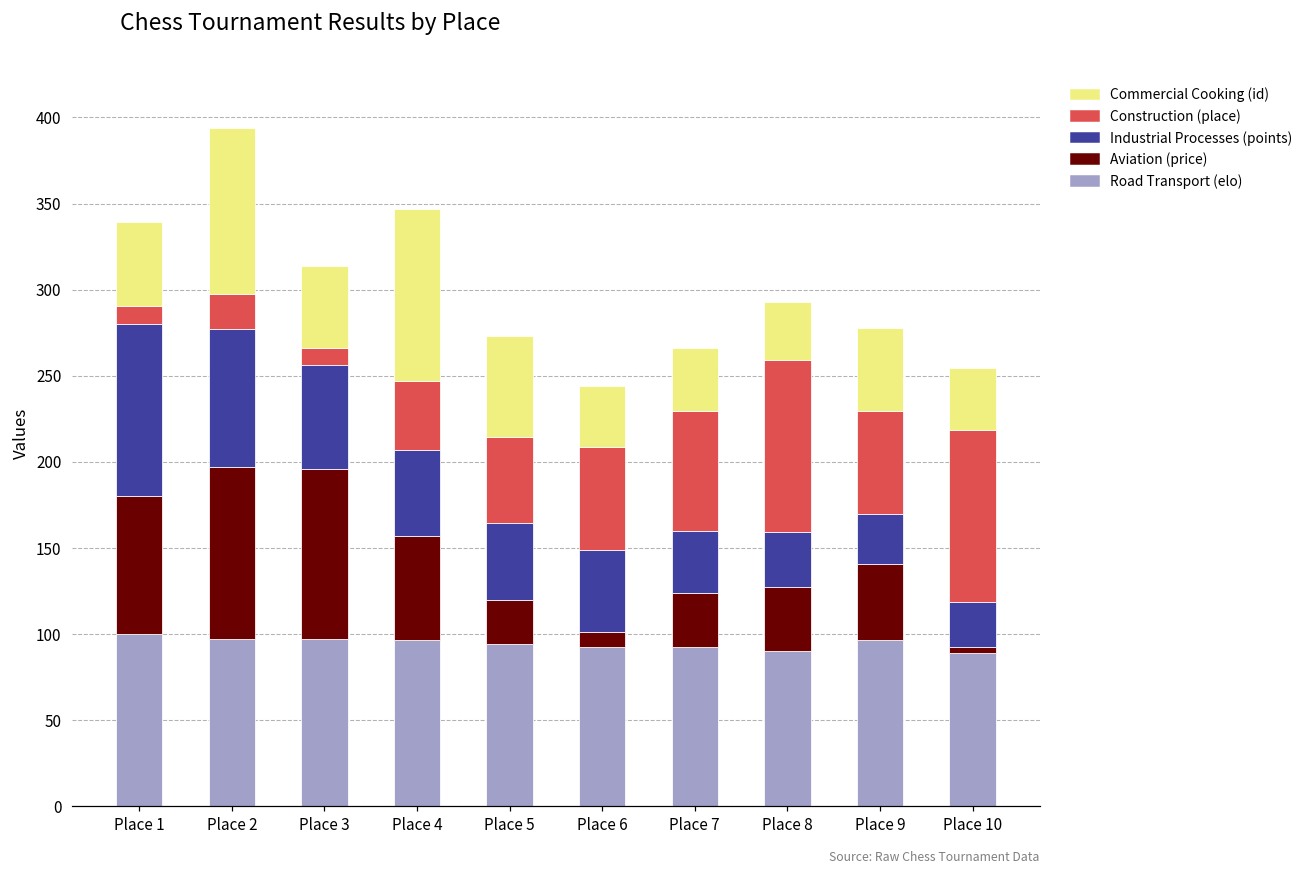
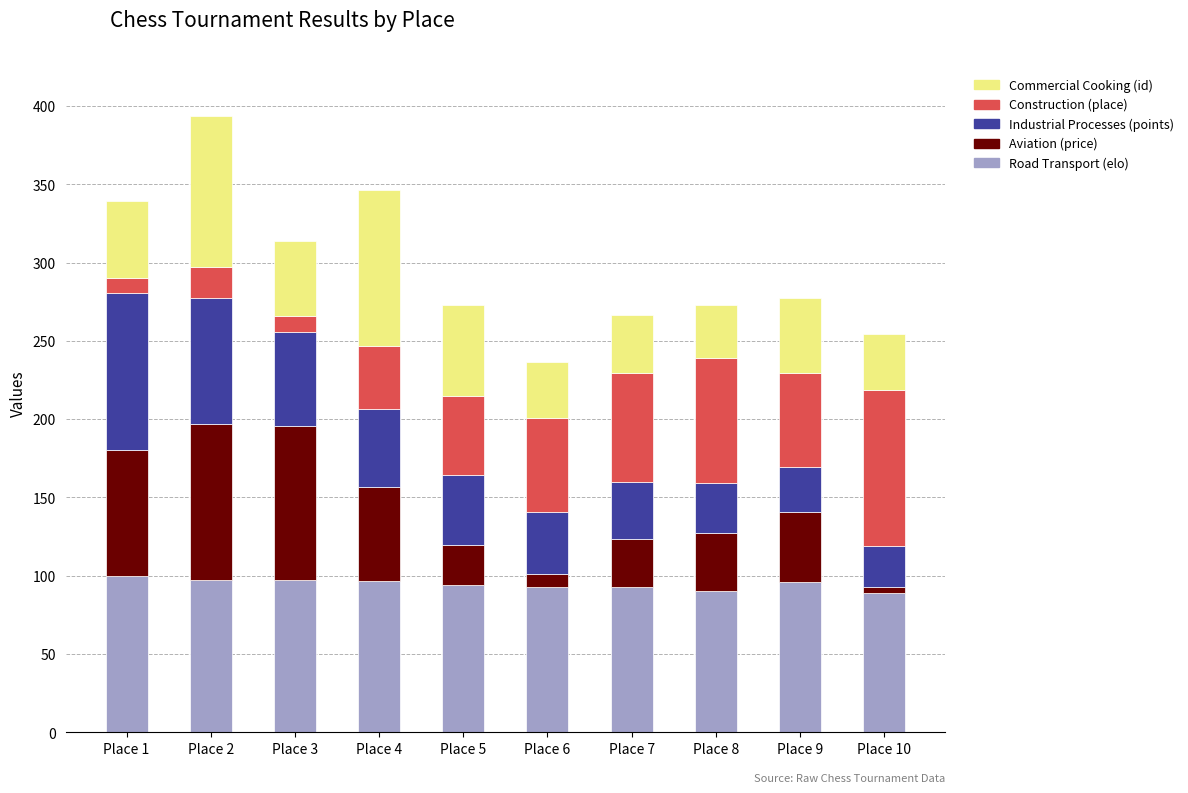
Industrial Processes (points), Place 6: 48 -> 40
Construction (place), Place 8: 100 -> 80
